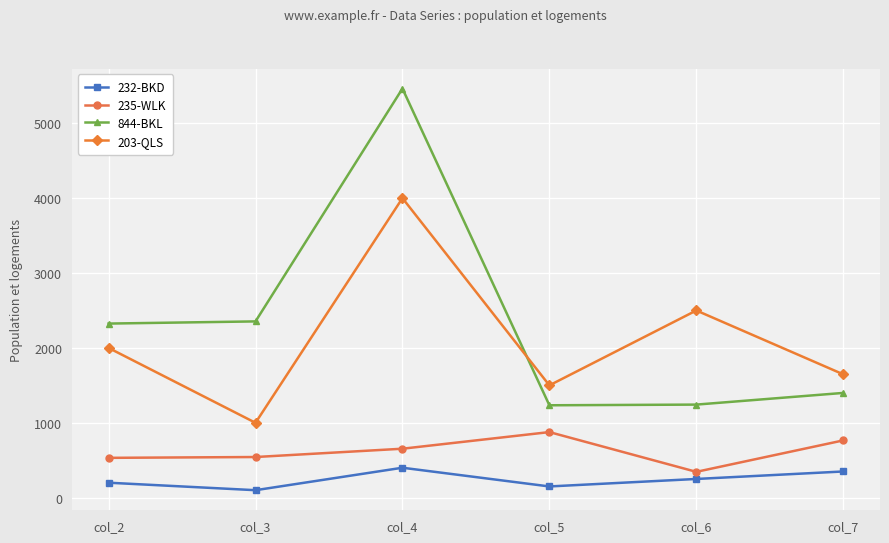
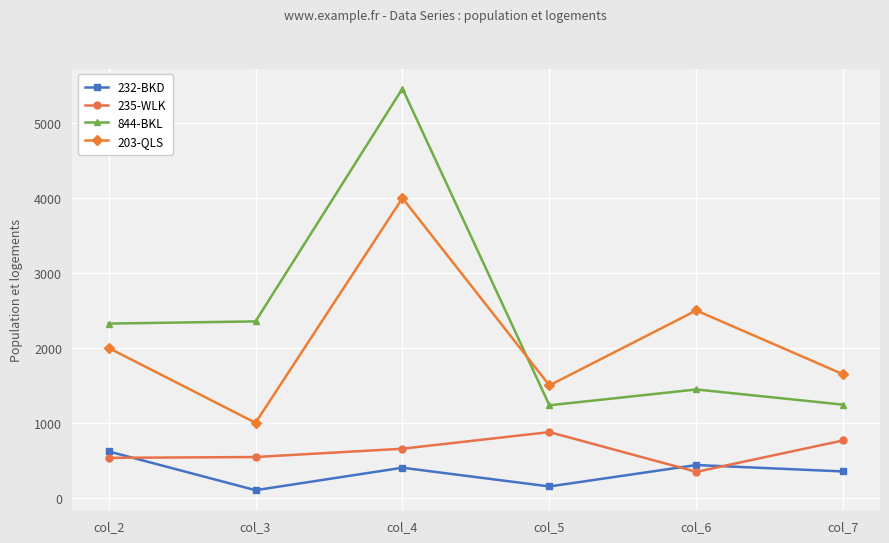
232-BKD, col_2: 200 -> 600
232-BKD, col_6: 300 -> 400
844-BKL, col_6: 1200 -> 1400
844-BKL, col_7: 1400 -> 1200
